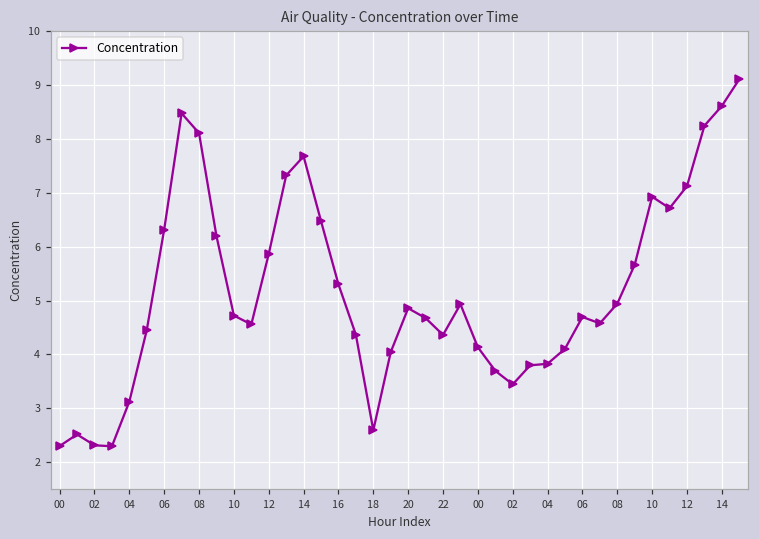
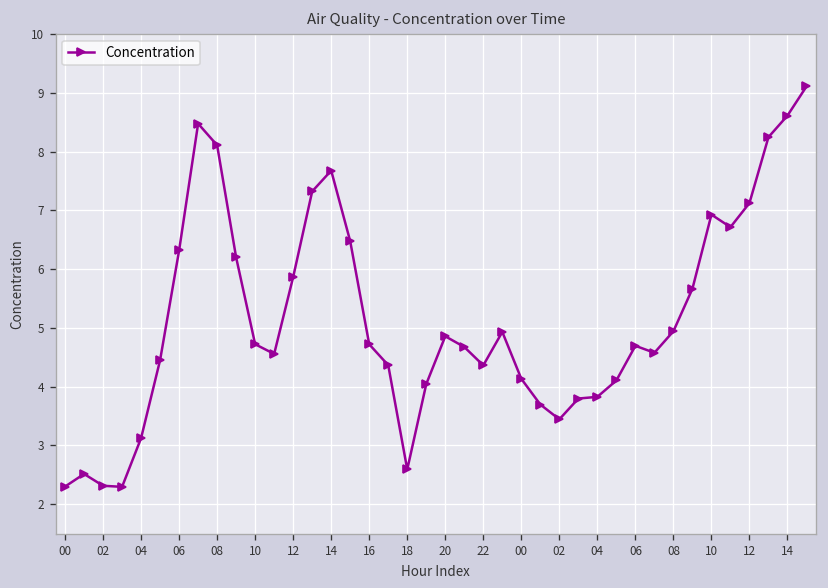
16: 5.3 -> 4.7
